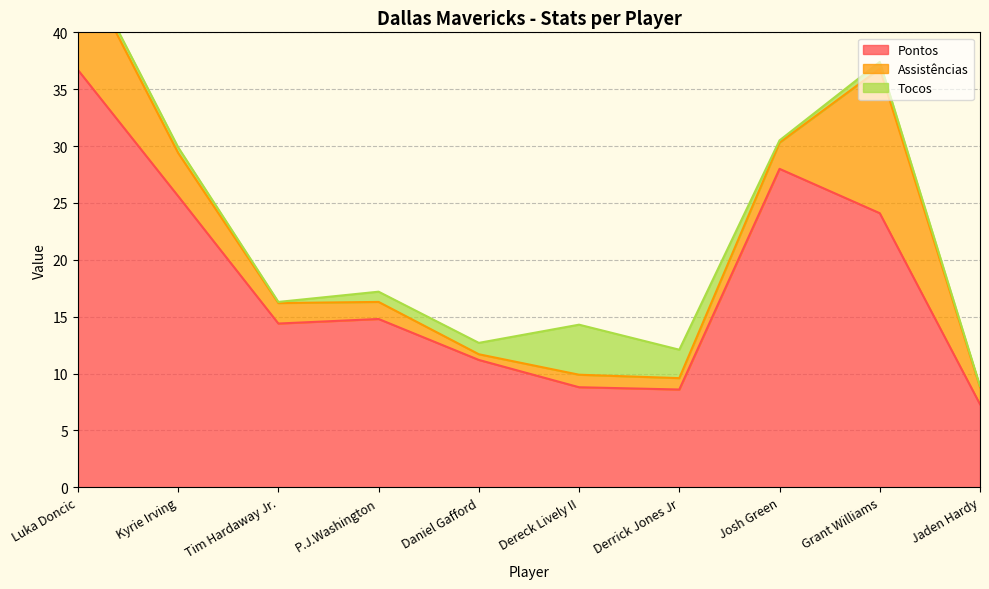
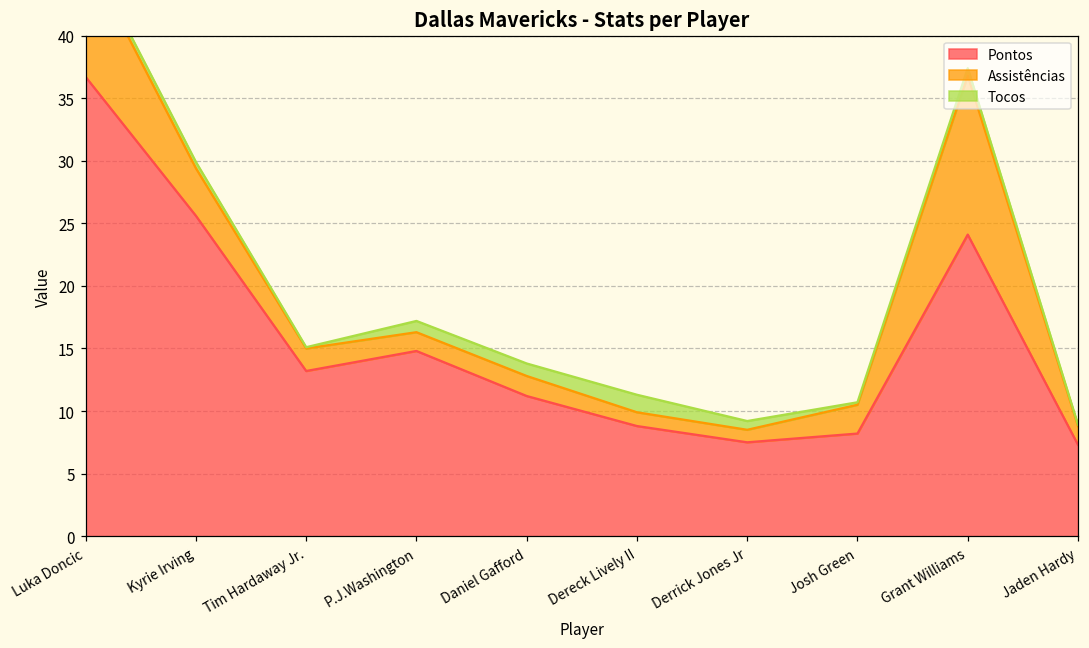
Pontos, Tim Hardaway Jr.: 14.4 -> 13.2
Assistências, Daniel Gafford: 0.5 -> 1.6
Tocos, Dereck Lively II: 4.4 -> 1.4
Pontos, Derrick Jones Jr: 8.6 -> 7.5
Tocos, Derrick Jones Jr: 2.5 -> 0.7
Pontos, Josh Green: 28.0 -> 8.2
